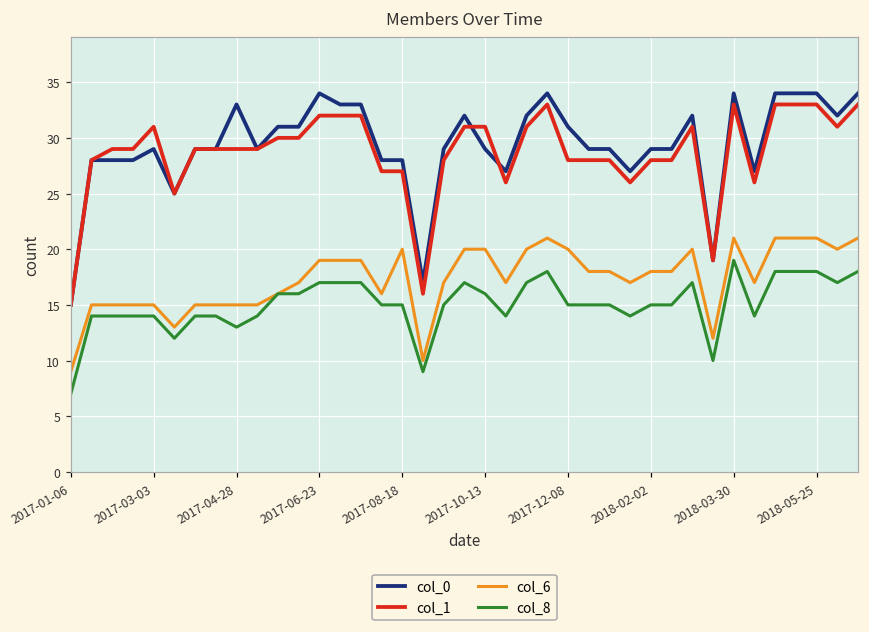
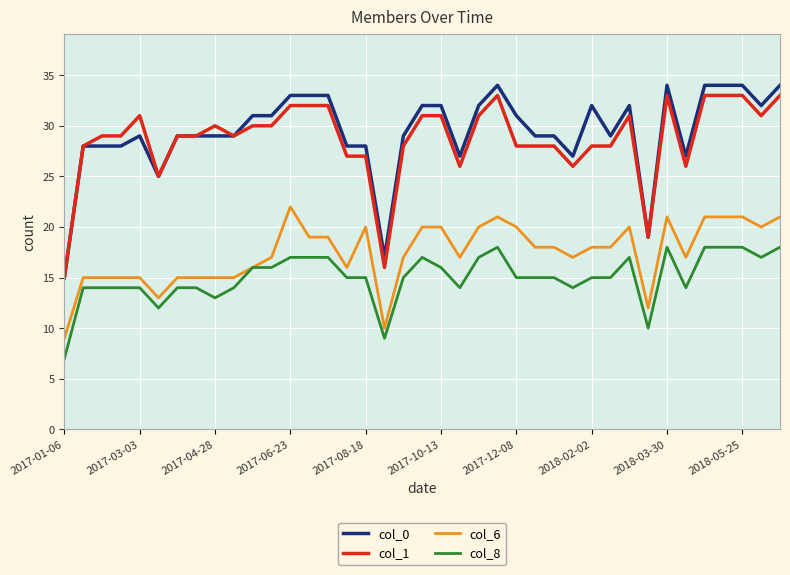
col_0, 2017-04-28: 33 -> 29
col_1, 2017-04-28: 29 -> 30
col_0, 2017-06-23: 34 -> 33
col_6, 2017-06-23: 19 -> 22
col_0, 2017-10-13: 29 -> 32
col_0, 2018-02-02: 29 -> 32
col_8, 2018-03-30: 19 -> 18
